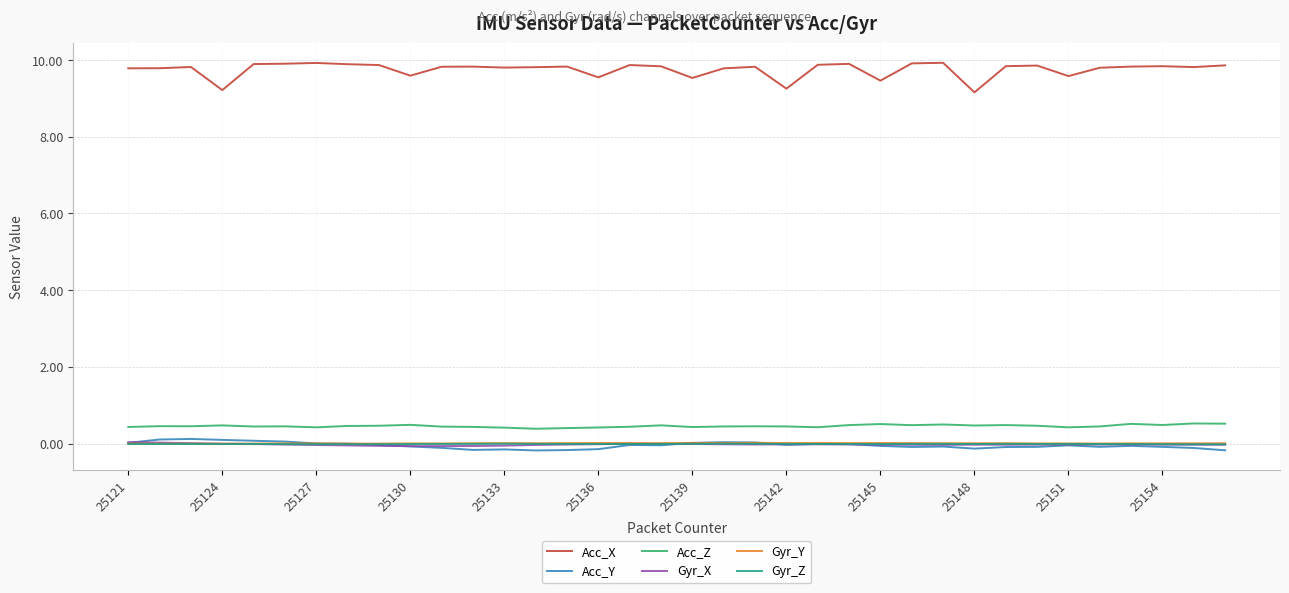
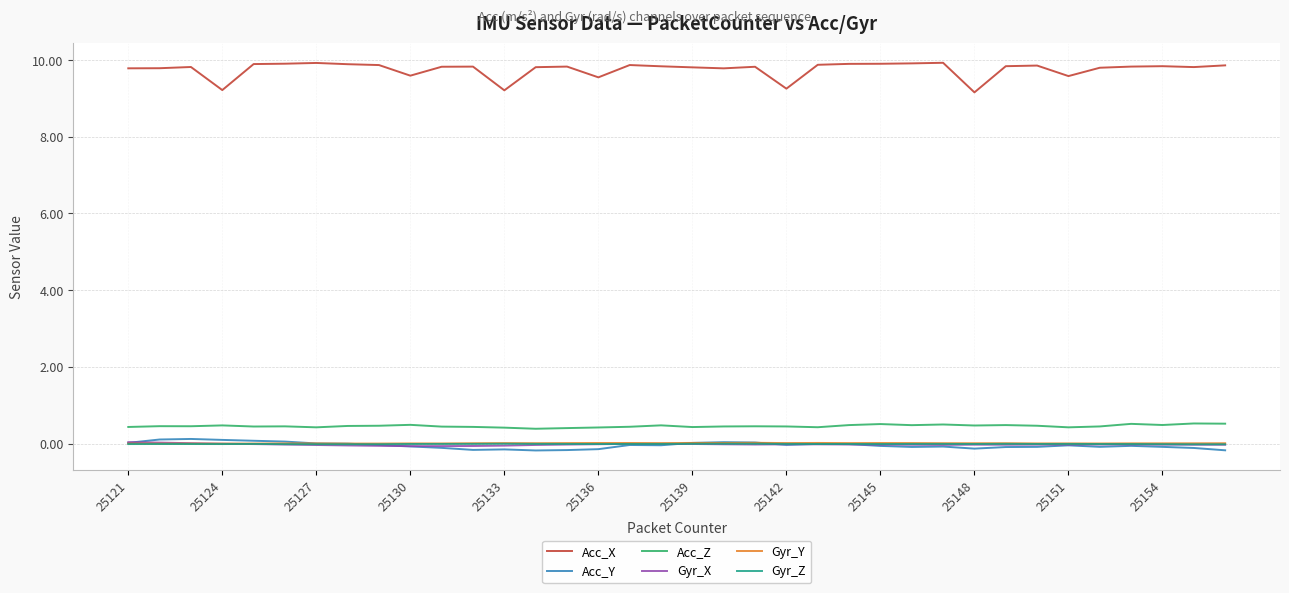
Acc_X, 25133: 9.8 -> 9.2
Acc_X, 25139: 9.5 -> 9.8
Acc_X, 25145: 9.5 -> 9.9
